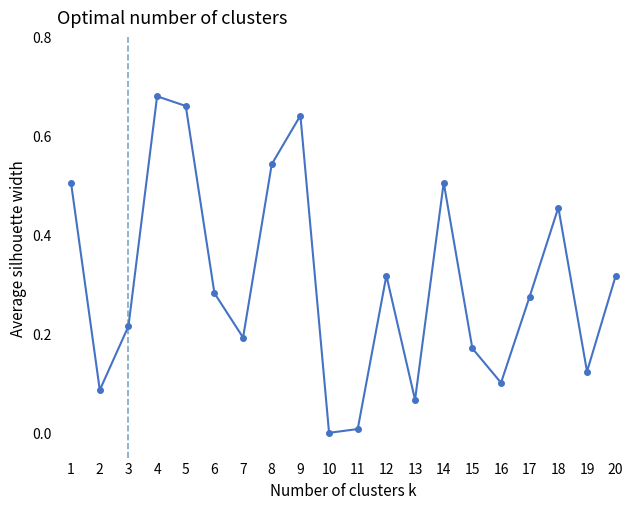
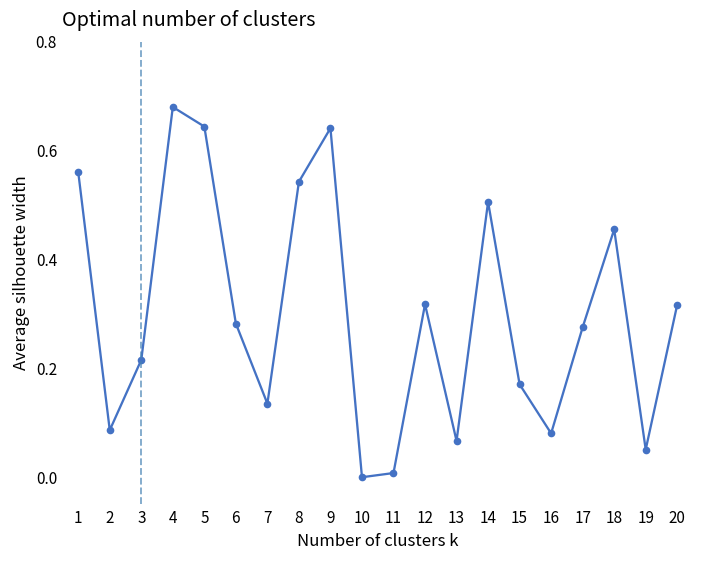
1: 0.50 -> 0.56
5: 0.66 -> 0.64
7: 0.19 -> 0.14
16: 0.10 -> 0.08
19: 0.12 -> 0.05
